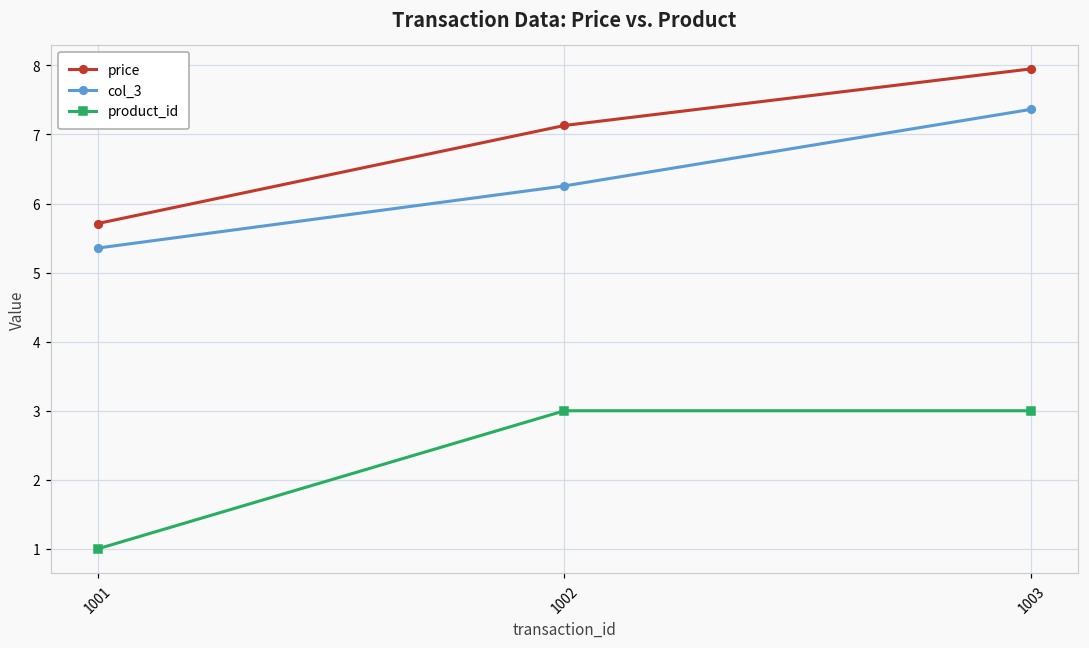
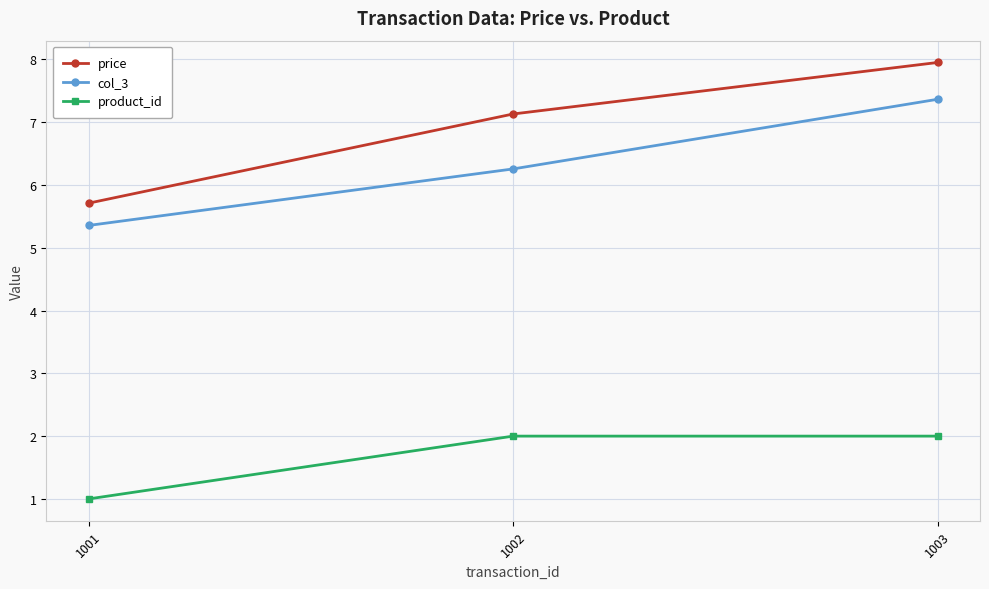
product_id, 1002: 3 -> 2
product_id, 1003: 3 -> 2
